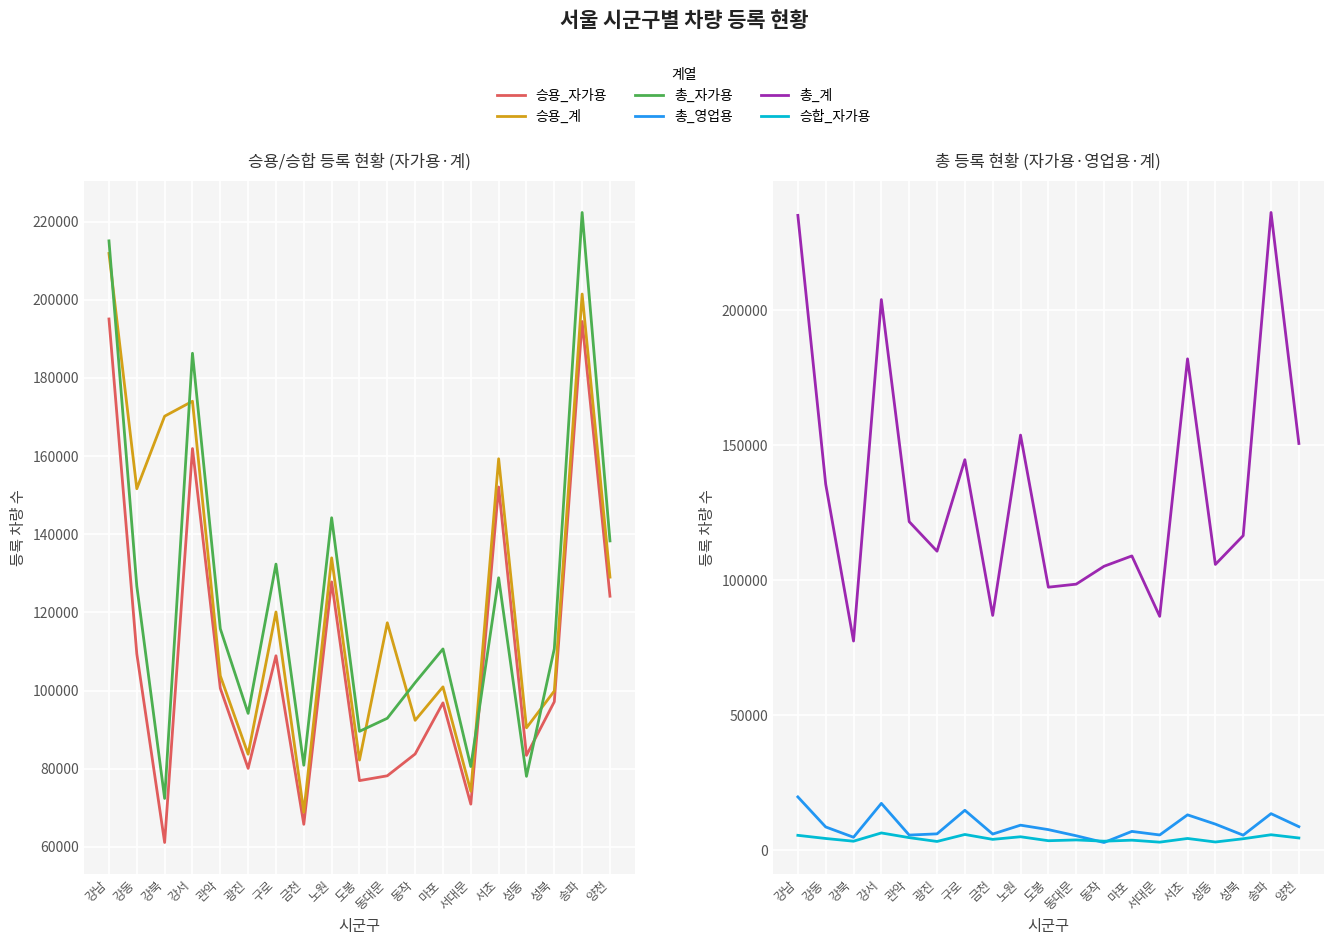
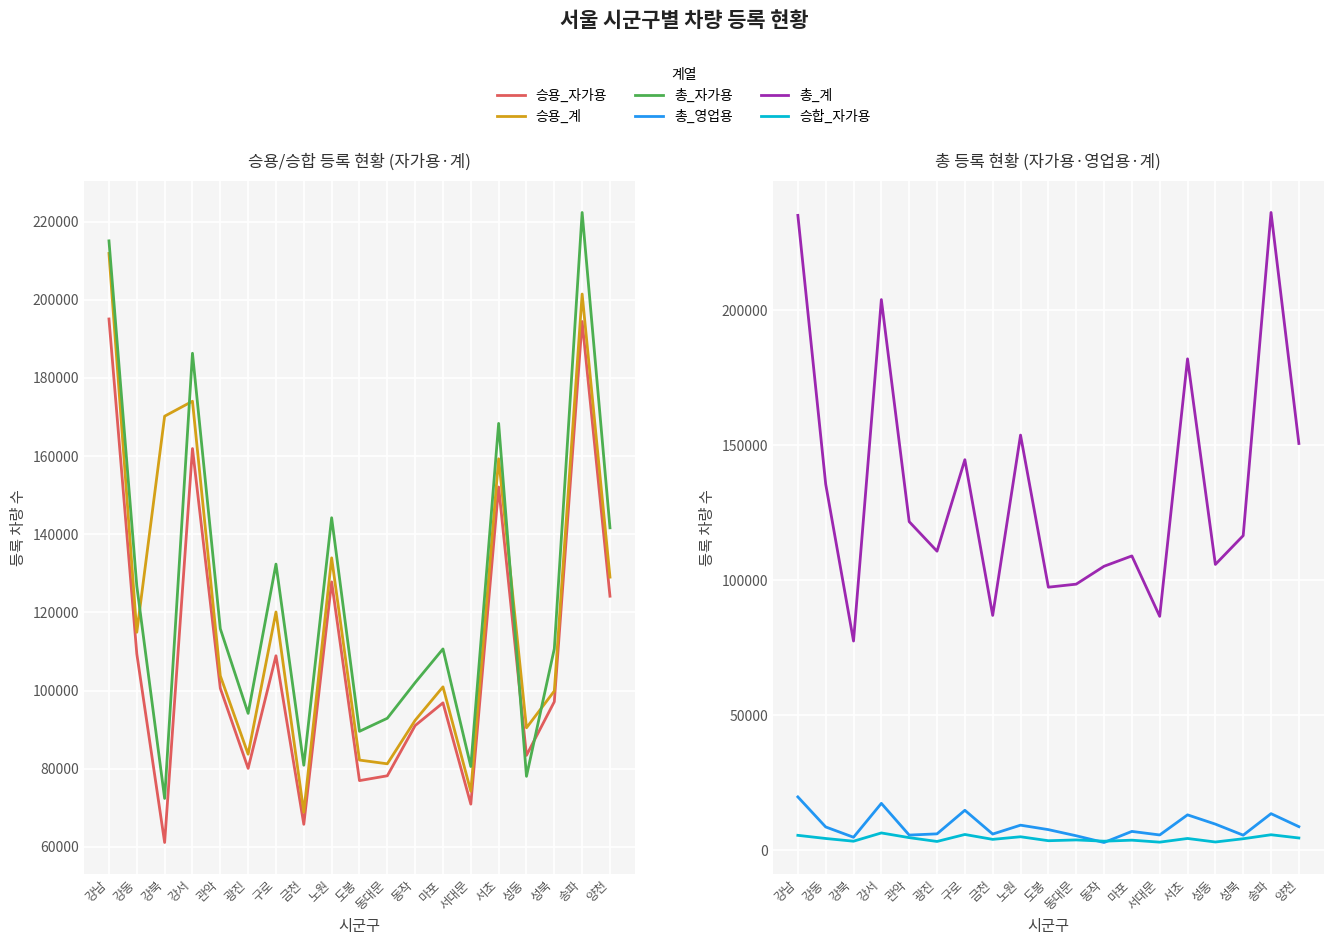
승용/승합 등록 현황 (자가용·계), 승용_계, 강동: 152000 -> 115000
승용/승합 등록 현황 (자가용·계), 승용_계, 동대문: 117000 -> 81000
승용/승합 등록 현황 (자가용·계), 승용_자가용, 동작: 84000 -> 91000
승용/승합 등록 현황 (자가용·계), 총_자가용, 서초: 129000 -> 168000
승용/승합 등록 현황 (자가용·계), 총_자가용, 양천: 138000 -> 142000
